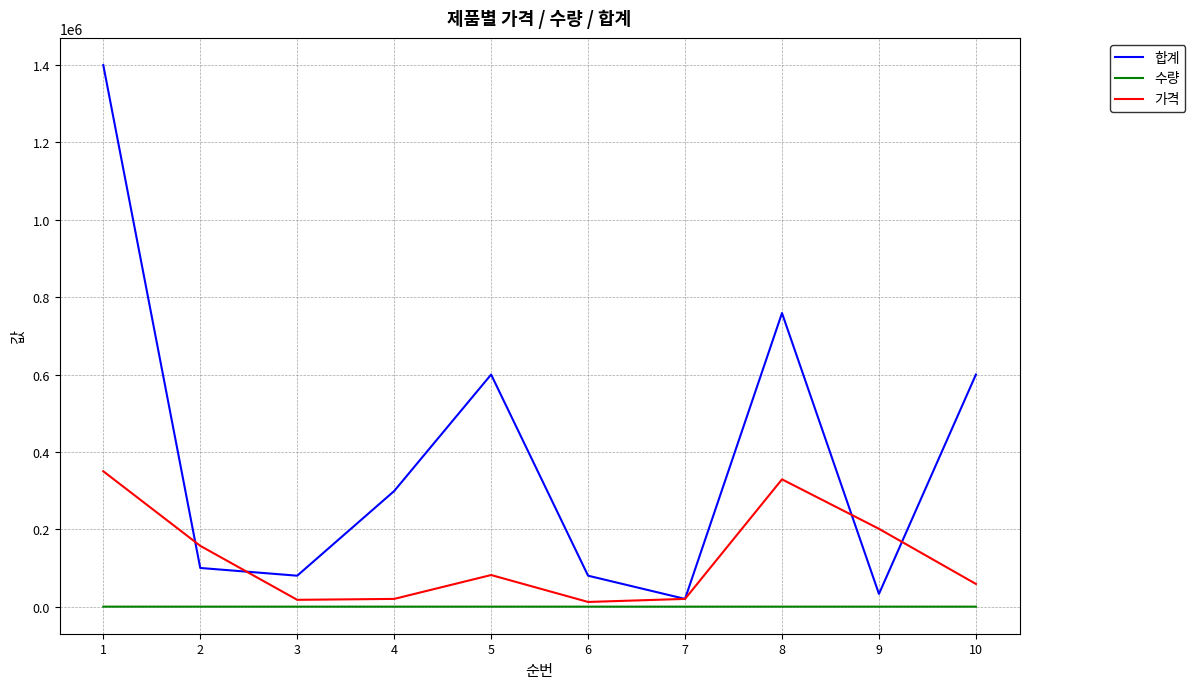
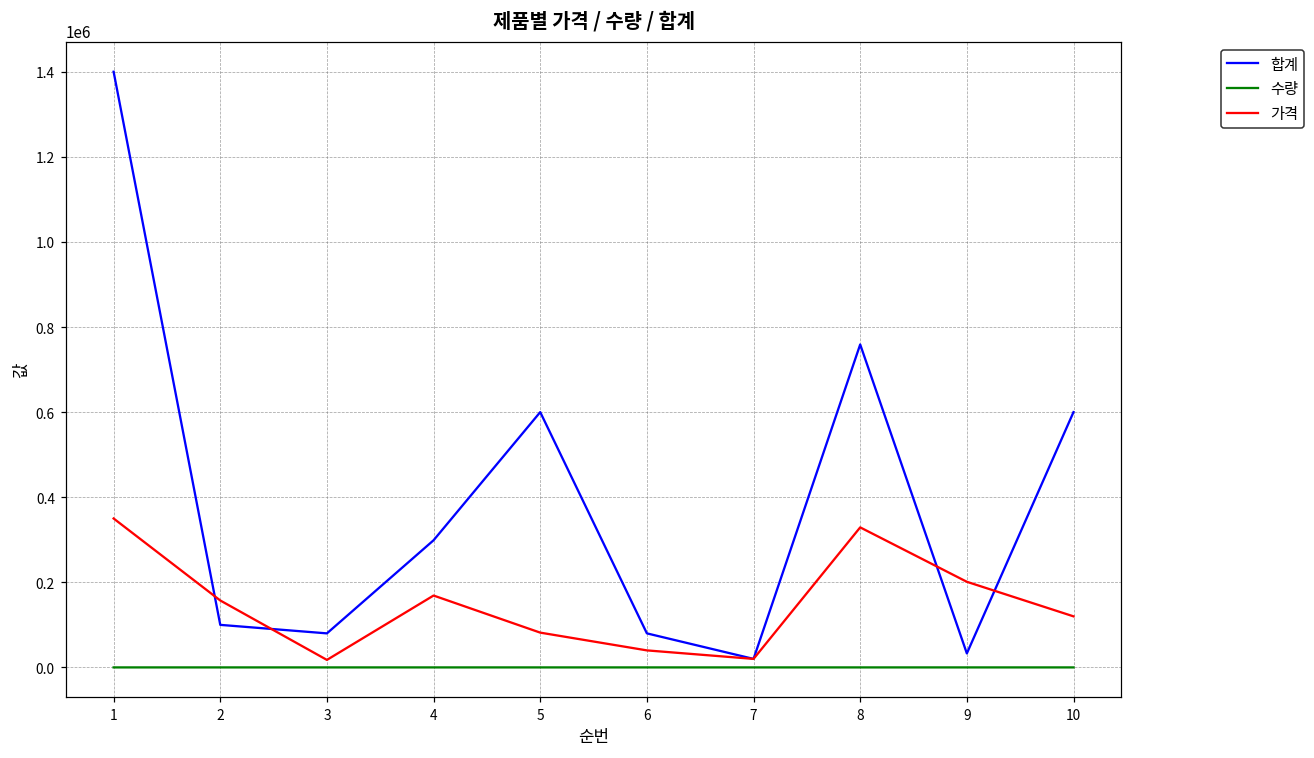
가격, 4: 20000 -> 170000
가격, 6: 10000 -> 40000
가격, 10: 60000 -> 120000
